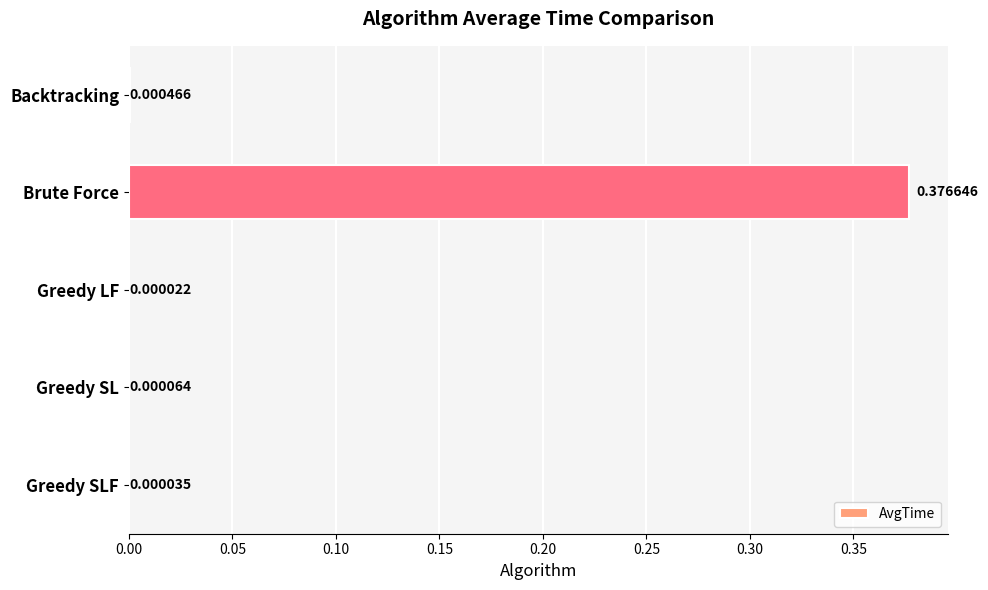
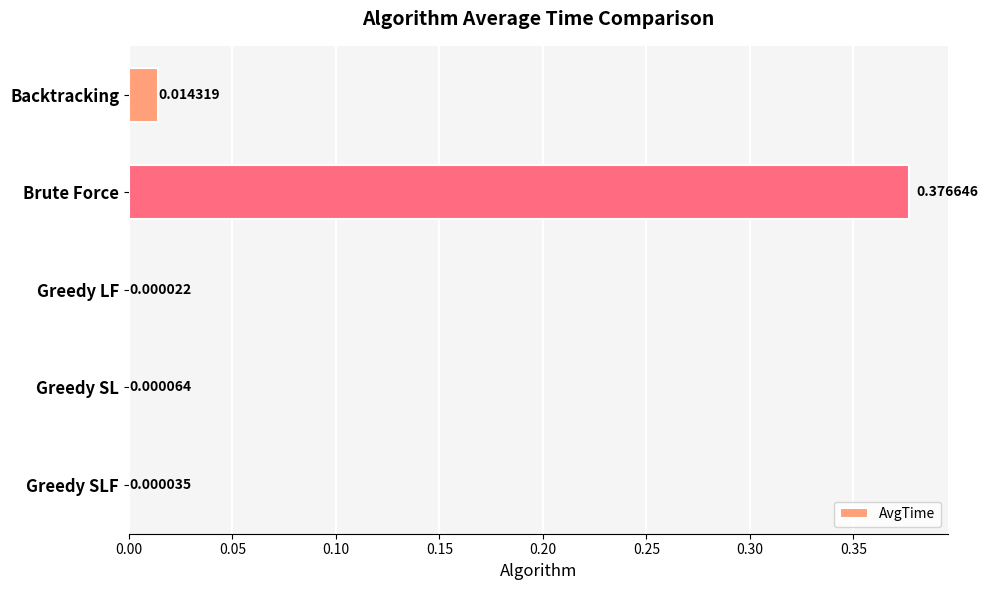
Backtracking: 0.000466 -> 0.014319
